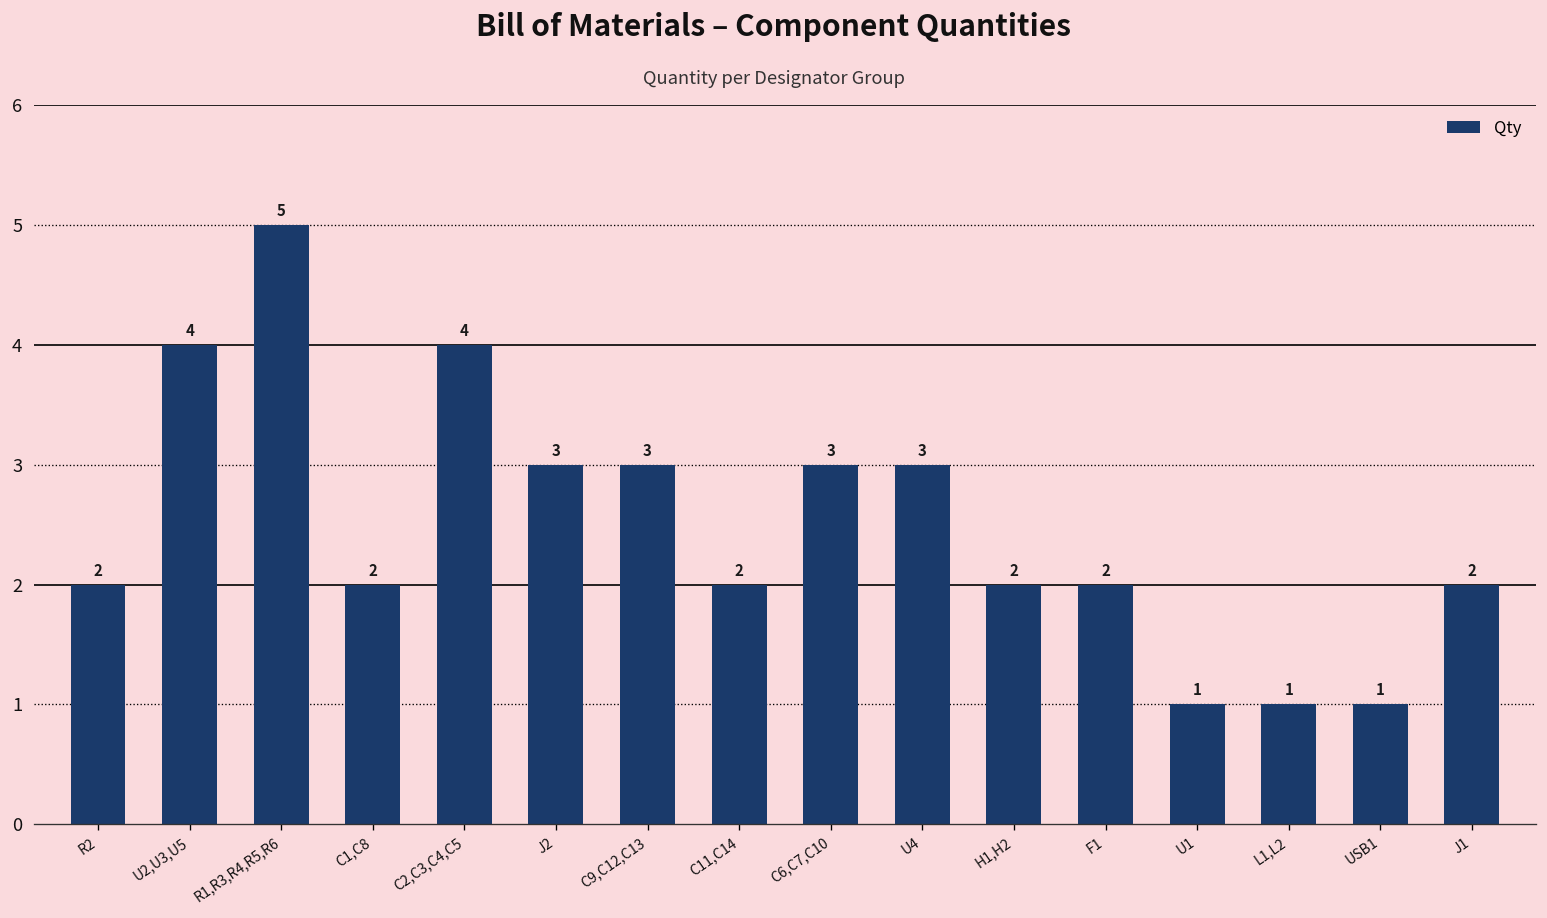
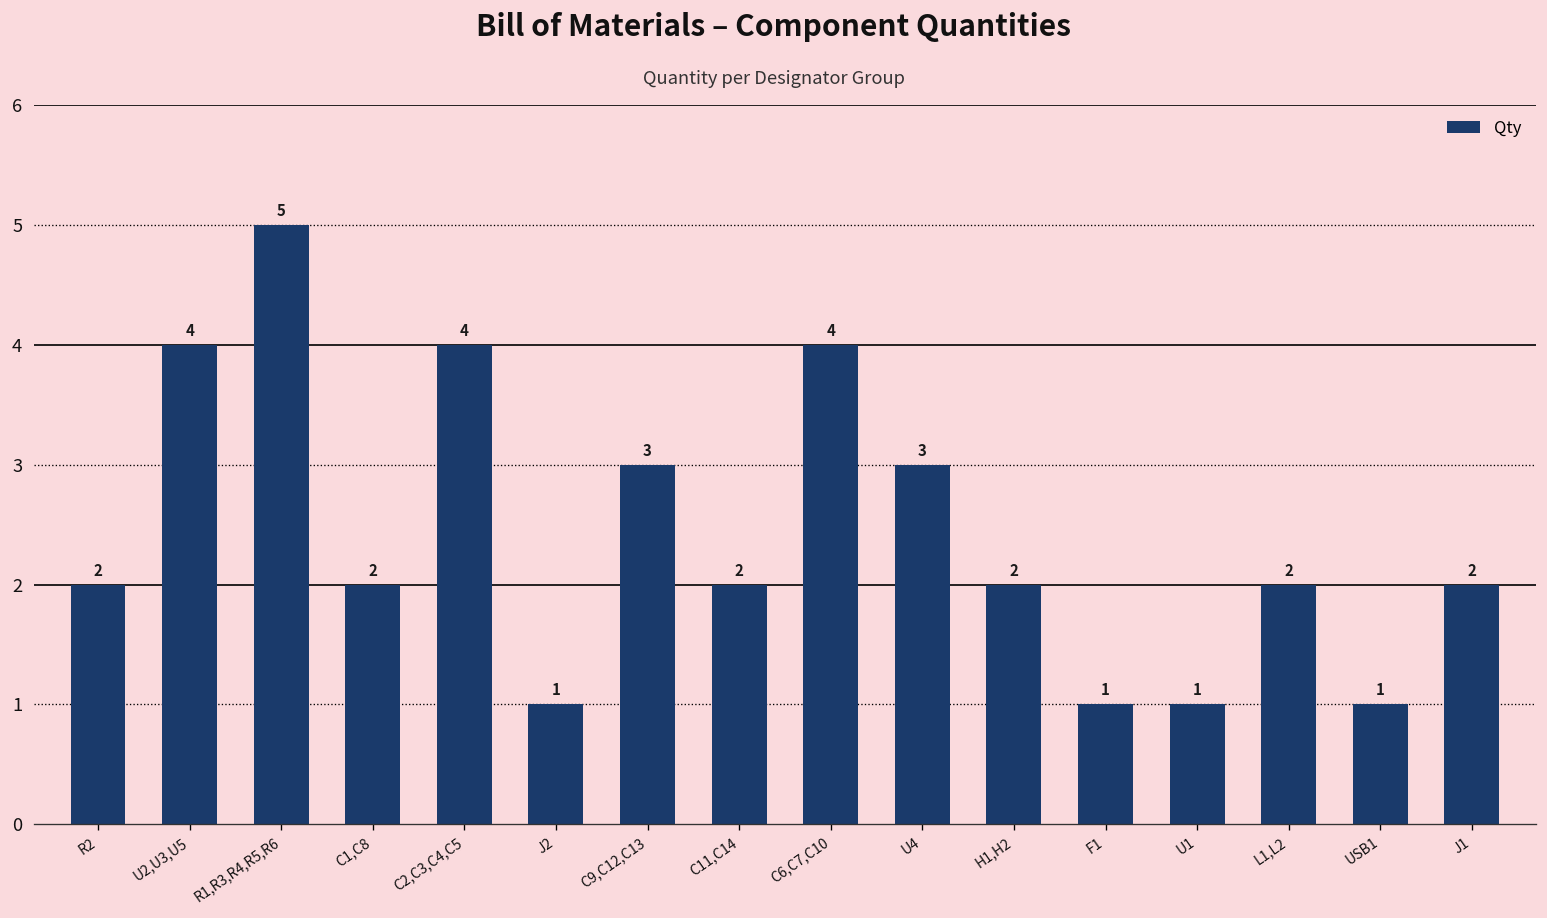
J2: 3 -> 1
C6,C7,C10: 3 -> 4
F1: 2 -> 1
L1,L2: 1 -> 2
